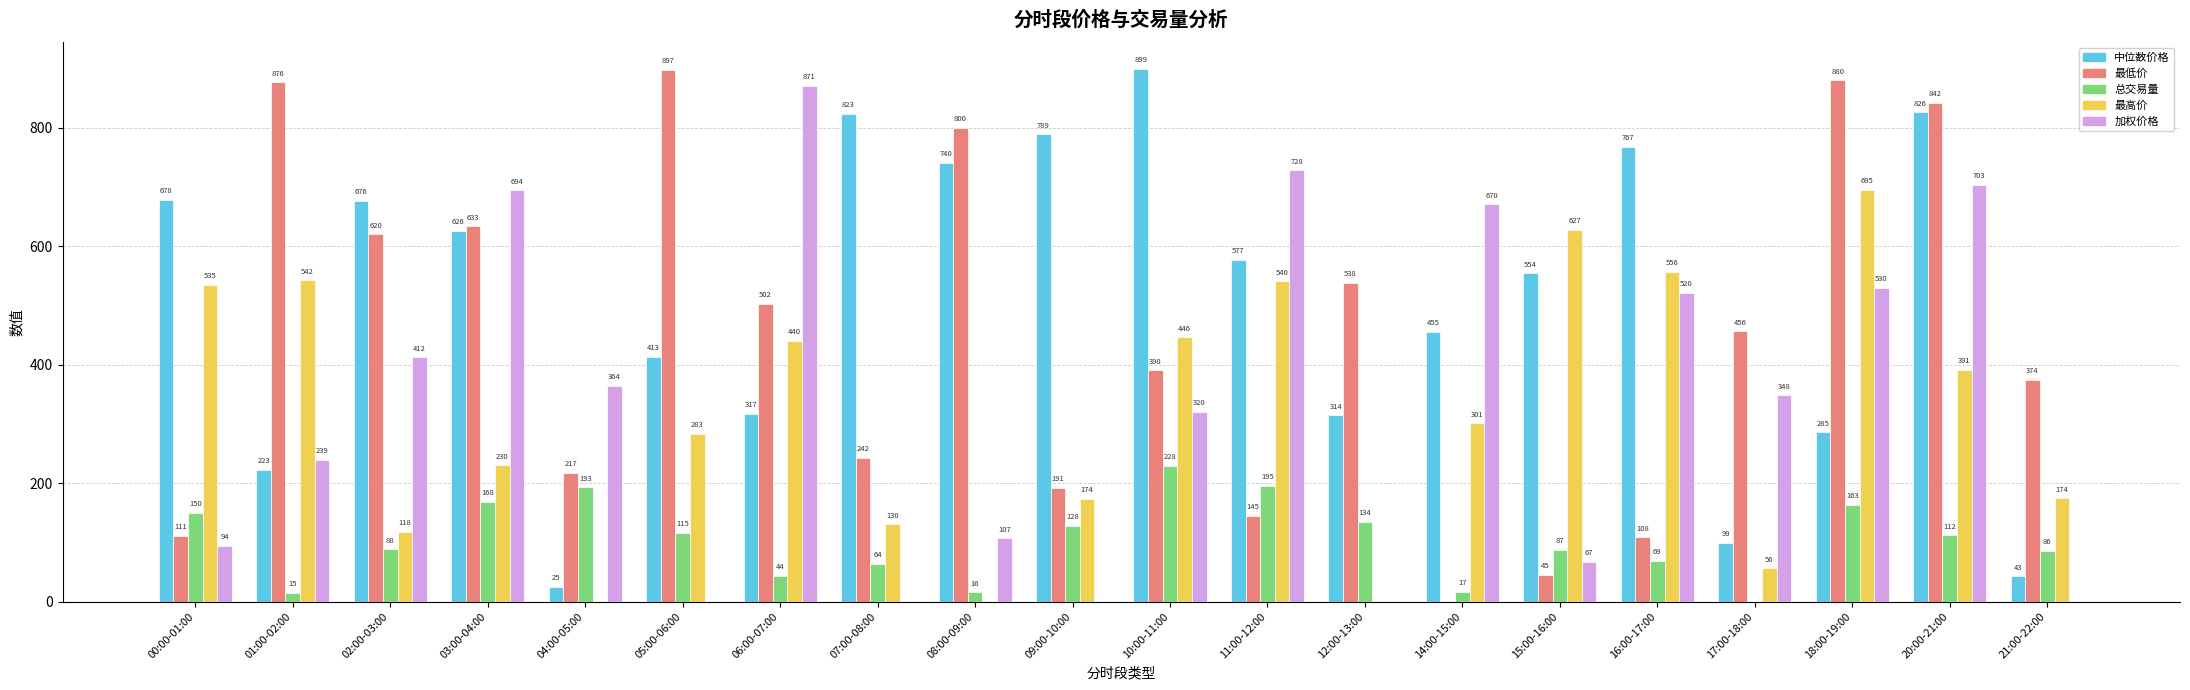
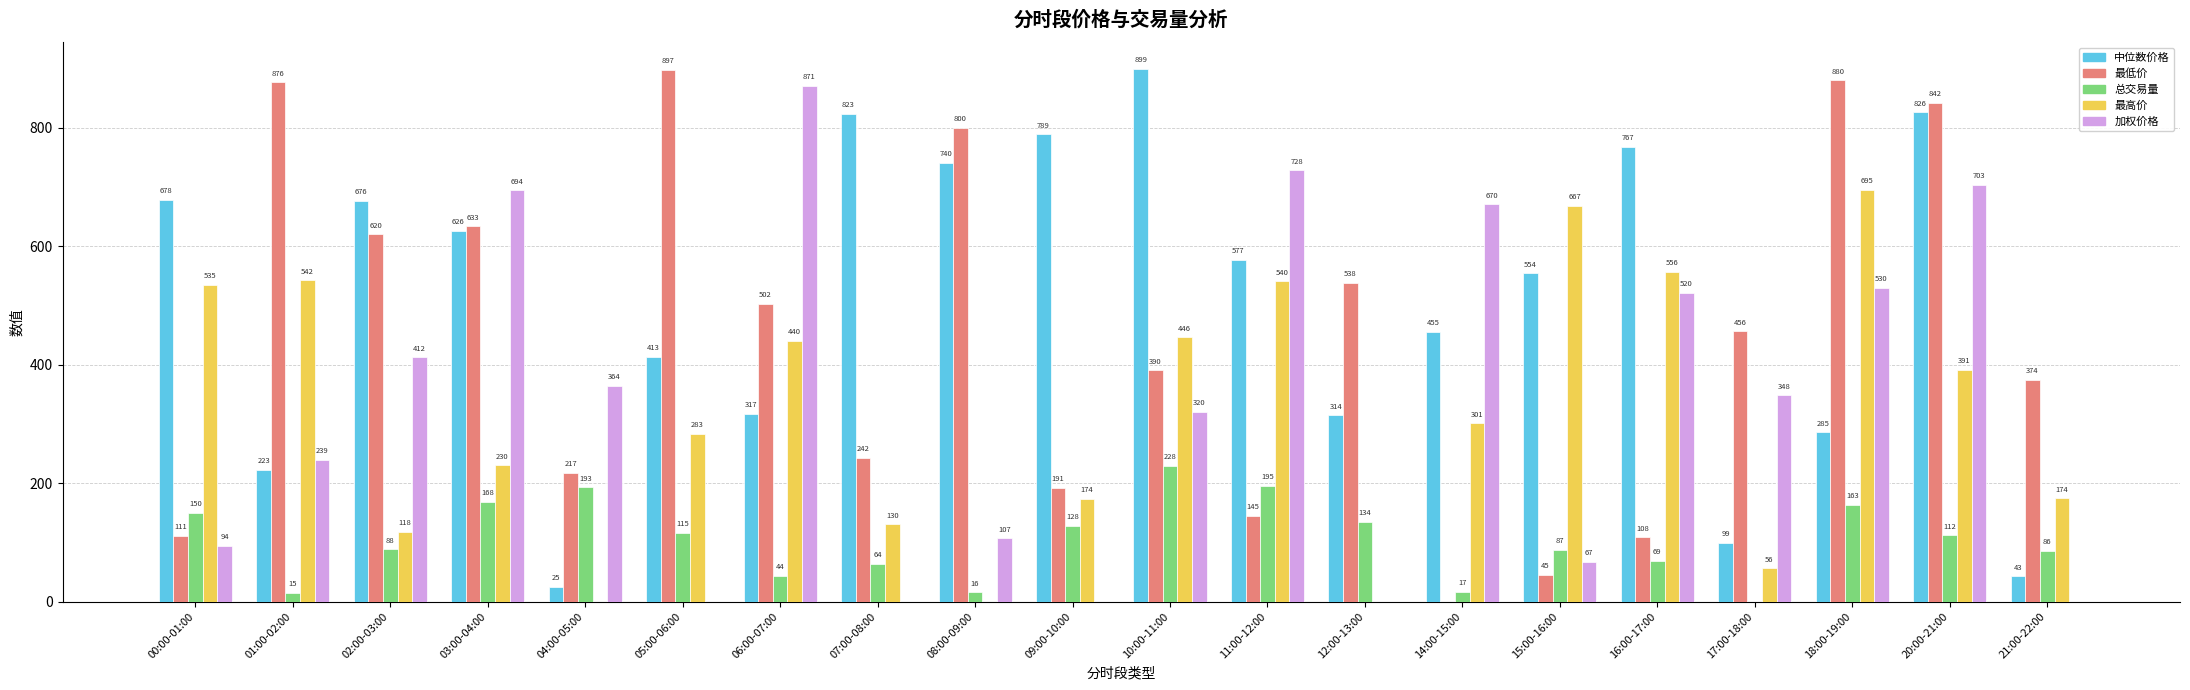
最高价, 15:00-16:00: 627 -> 667
